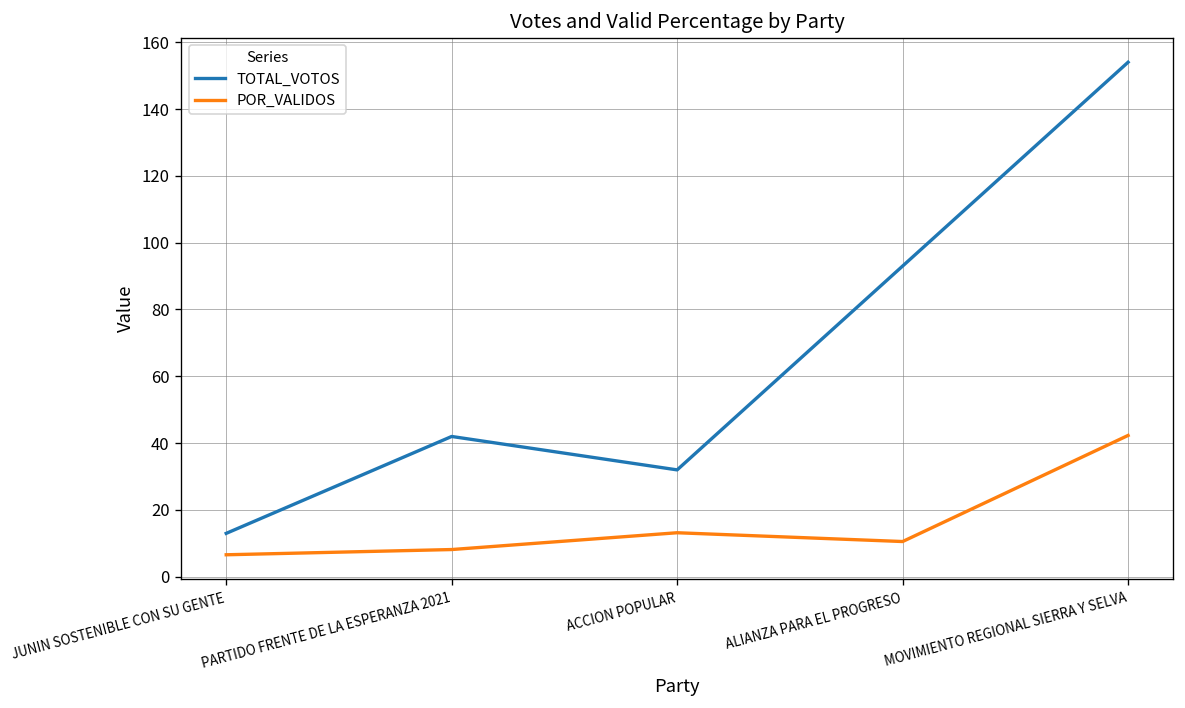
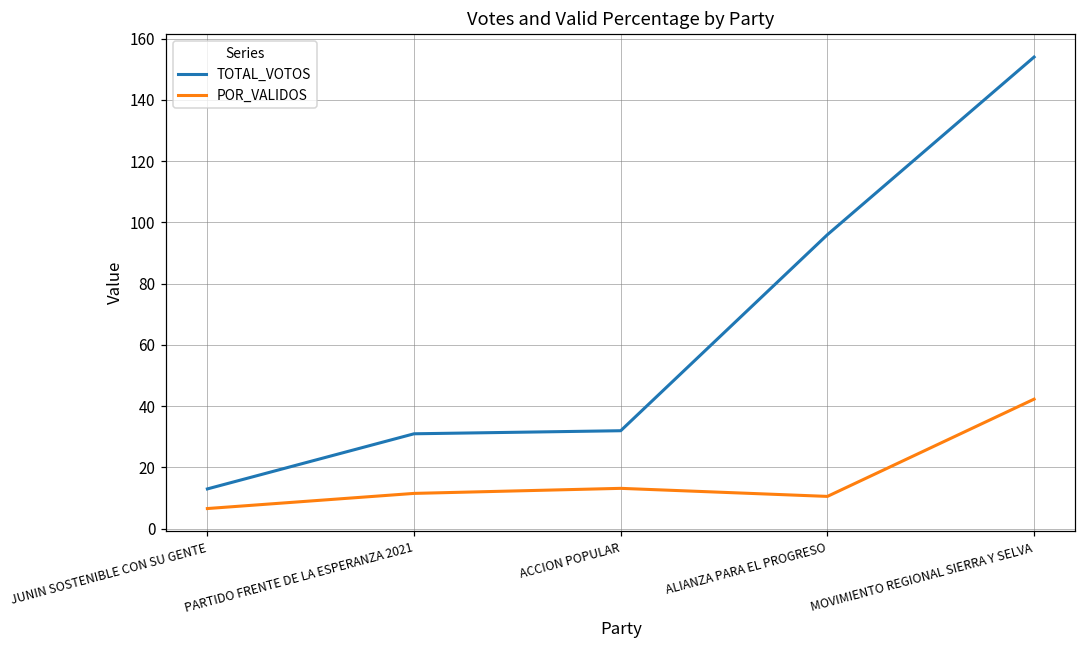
TOTAL_VOTOS, PARTIDO FRENTE DE LA ESPERANZA 2021: 42 -> 31
POR_VALIDOS, PARTIDO FRENTE DE LA ESPERANZA 2021: 8 -> 12
TOTAL_VOTOS, ALIANZA PARA EL PROGRESO: 93 -> 96
